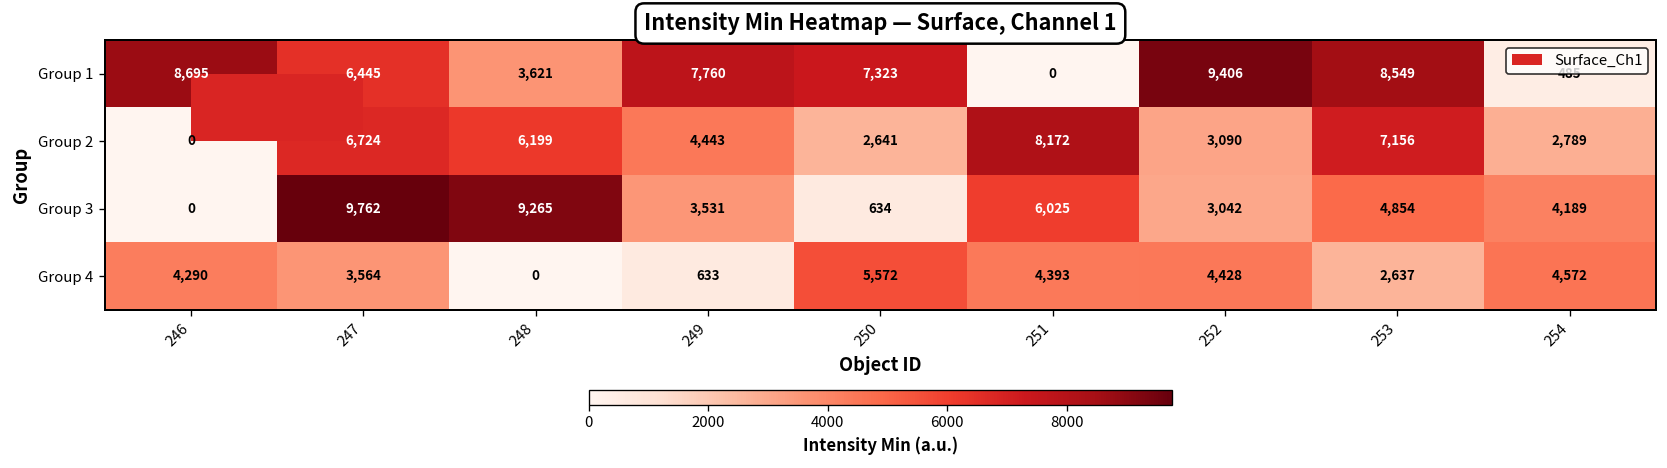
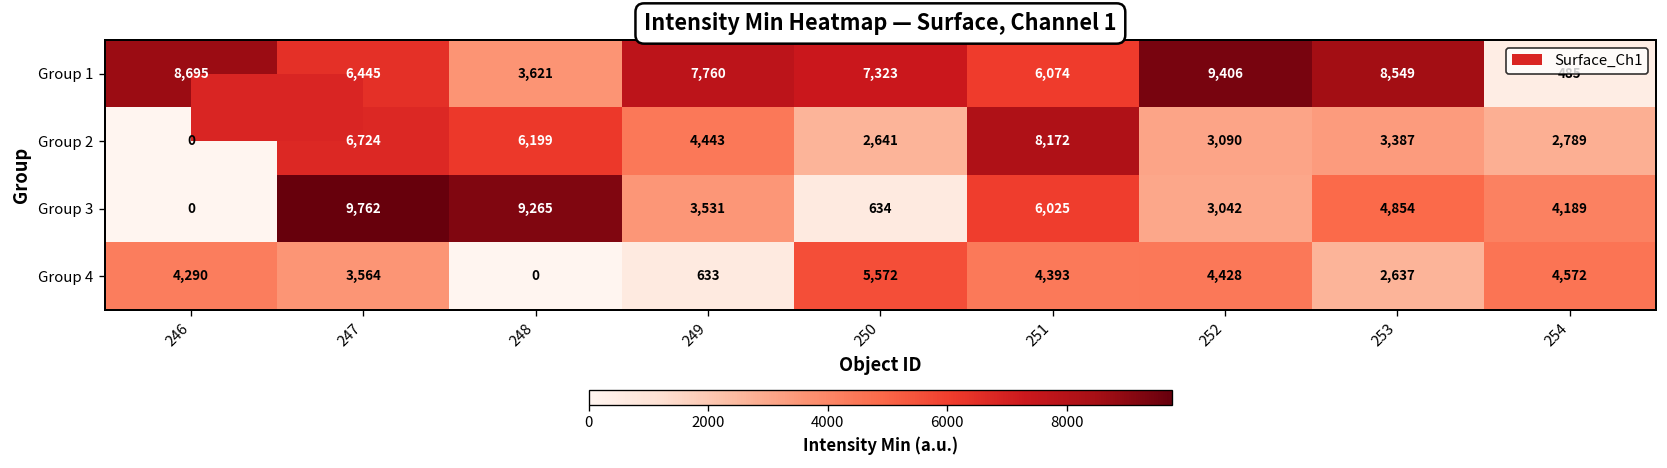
Group 1, 251: 0 -> 6,074
Group 2, 253: 7,156 -> 3,387
